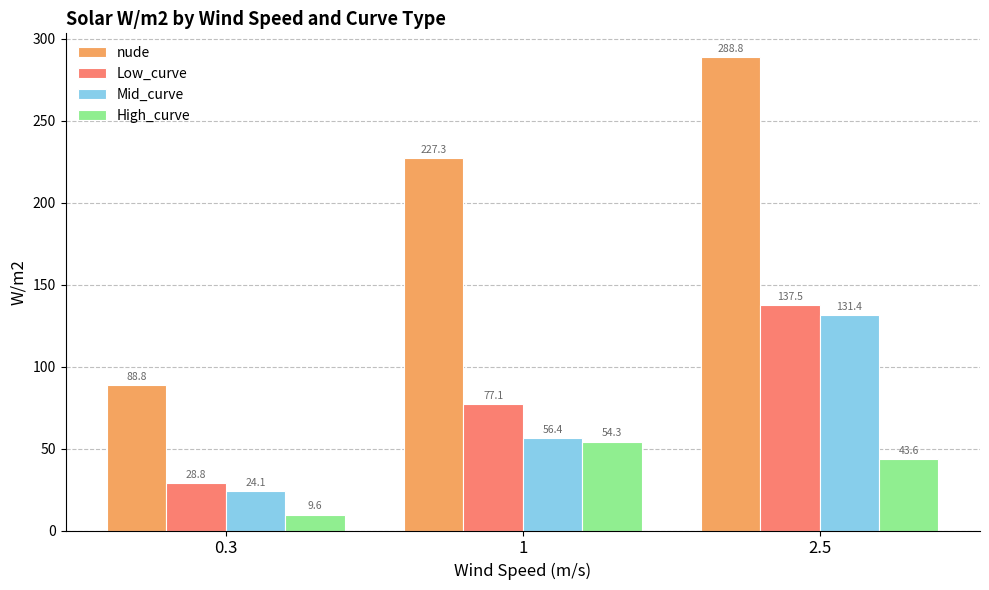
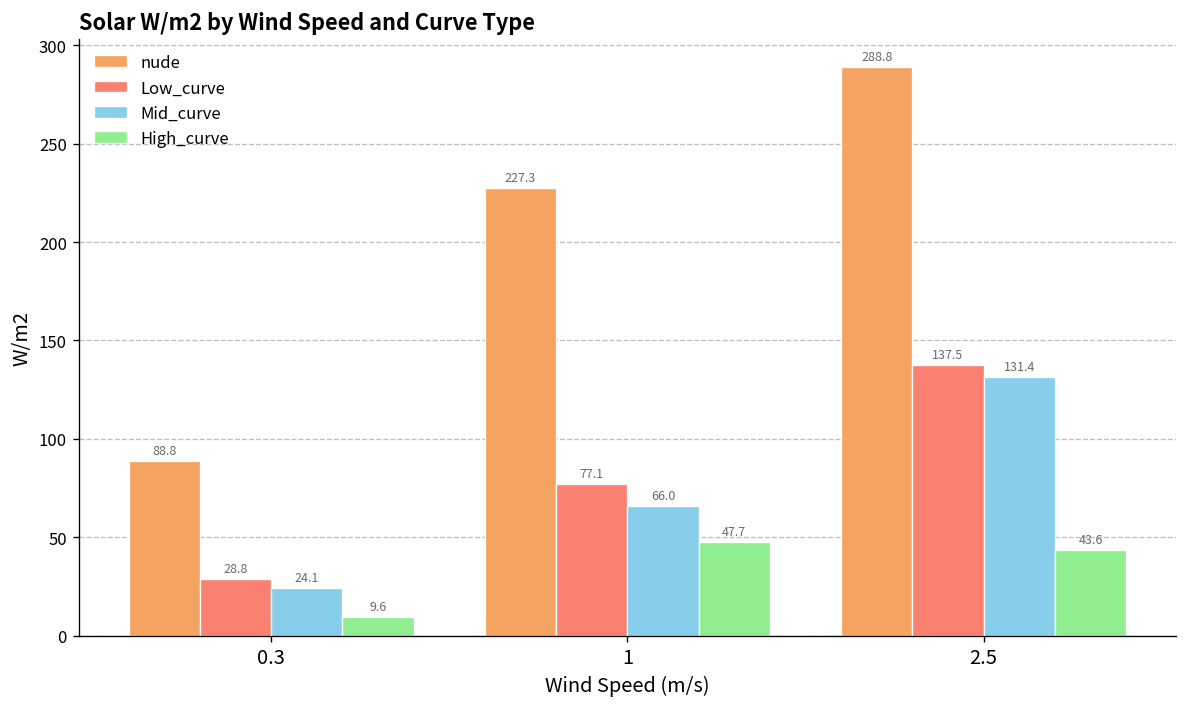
Mid_curve, 1: 56.4 -> 66.0
High_curve, 1: 54.3 -> 47.7
